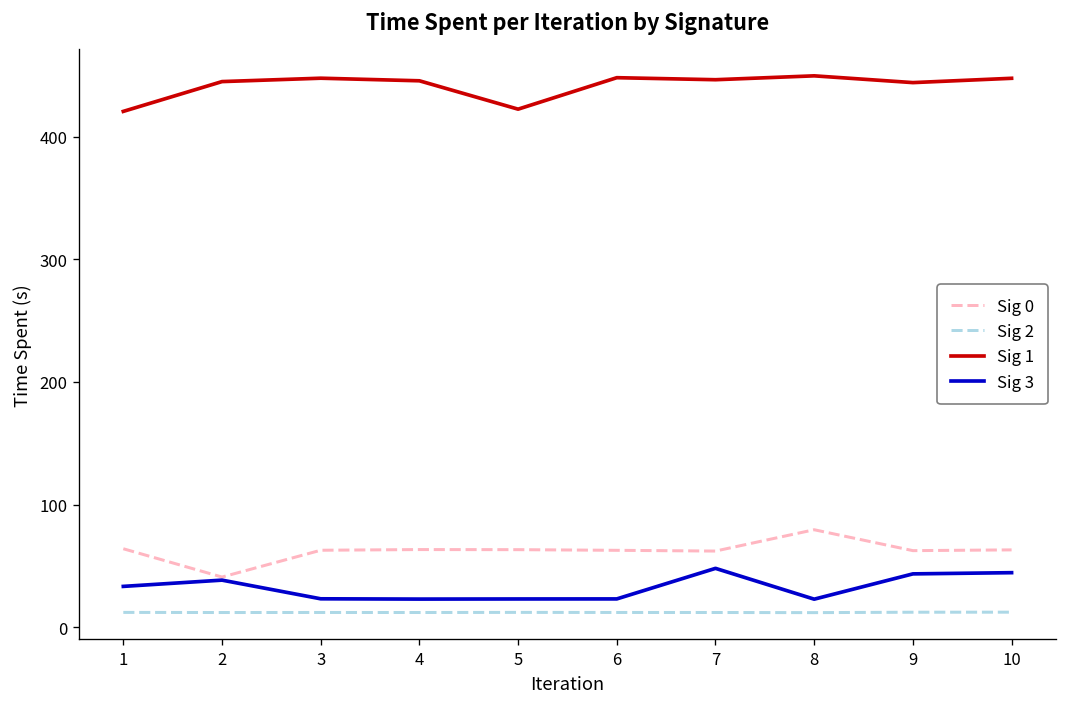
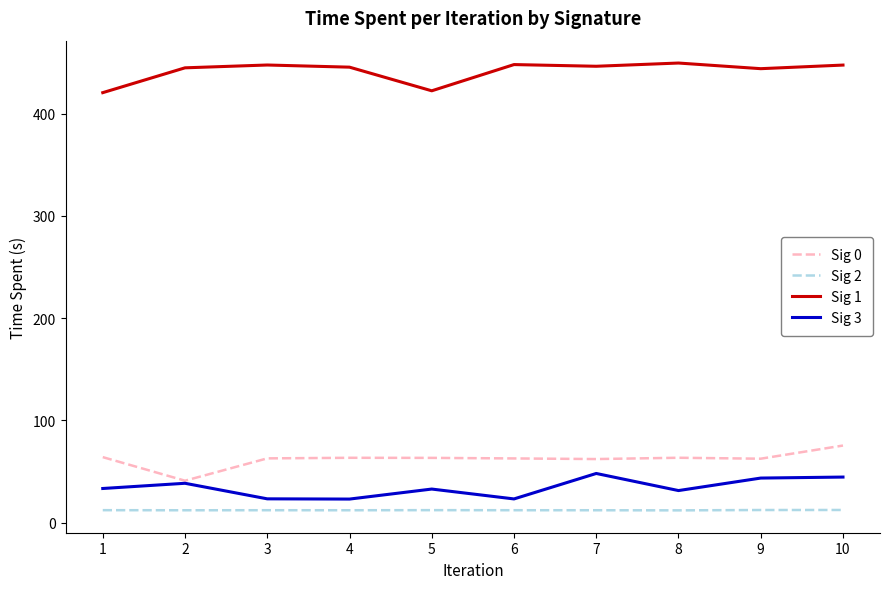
Sig 3, 5: 23 -> 33
Sig 0, 8: 80 -> 63
Sig 3, 8: 23 -> 31
Sig 0, 10: 63 -> 75
